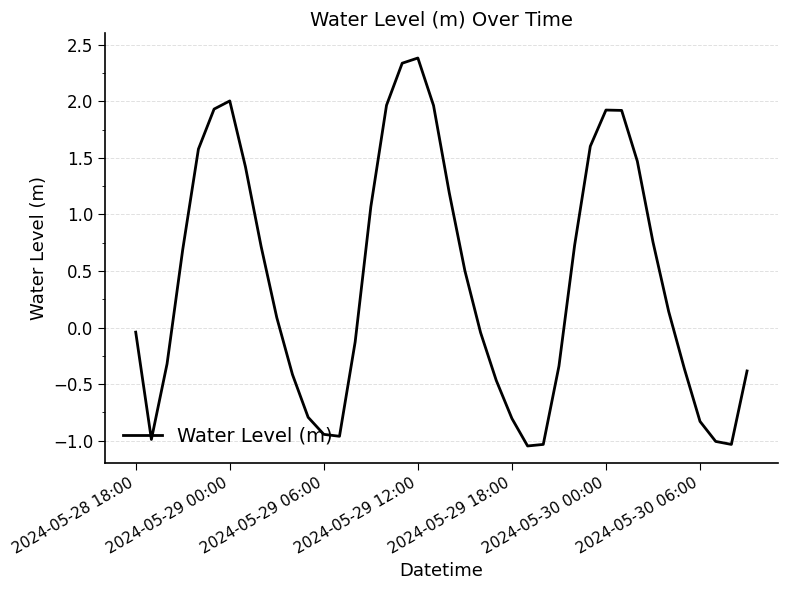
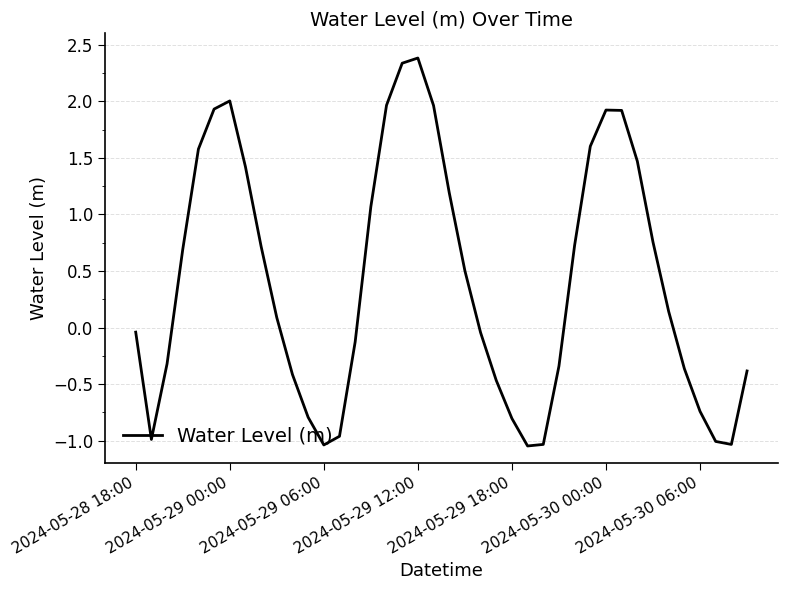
2024-05-29 06:00: -0.94 -> -1.04
2024-05-30 06:00: -0.83 -> -0.74
